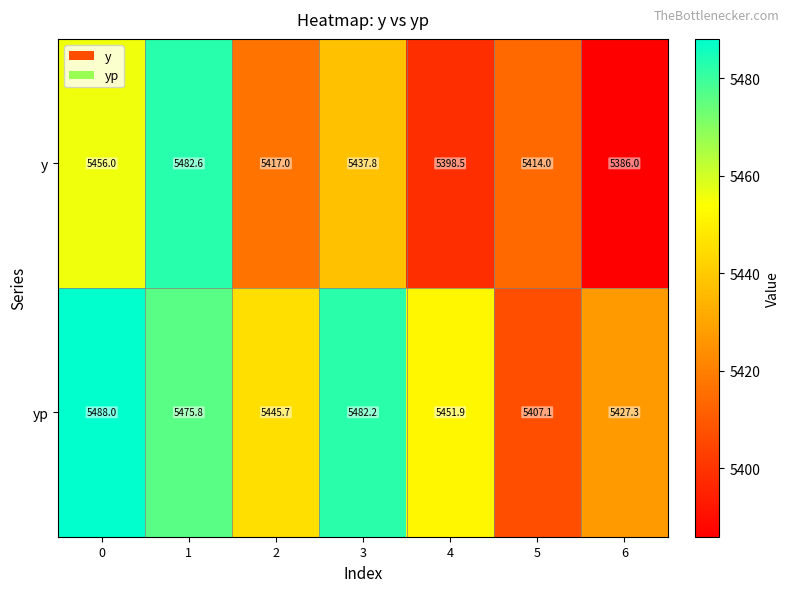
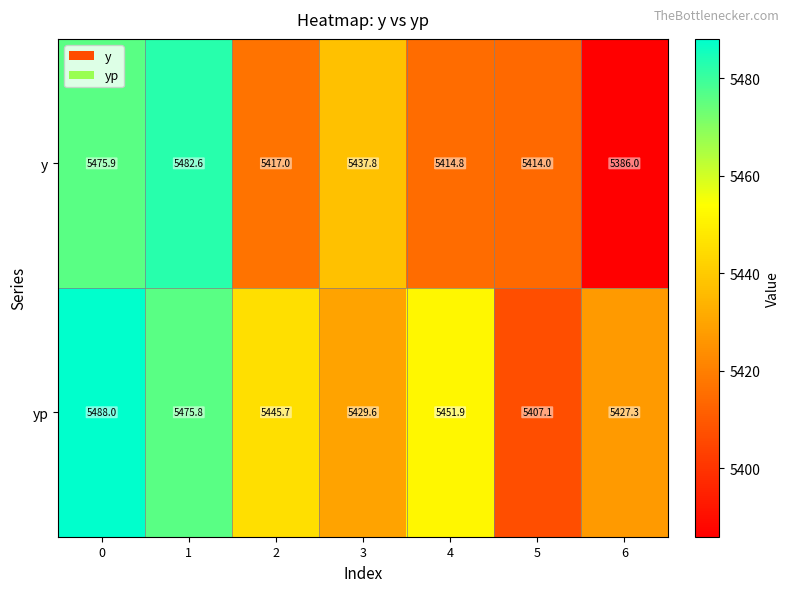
y, 0: 5456.0 -> 5475.9
y, 4: 5398.5 -> 5414.8
yp, 3: 5482.2 -> 5429.6
